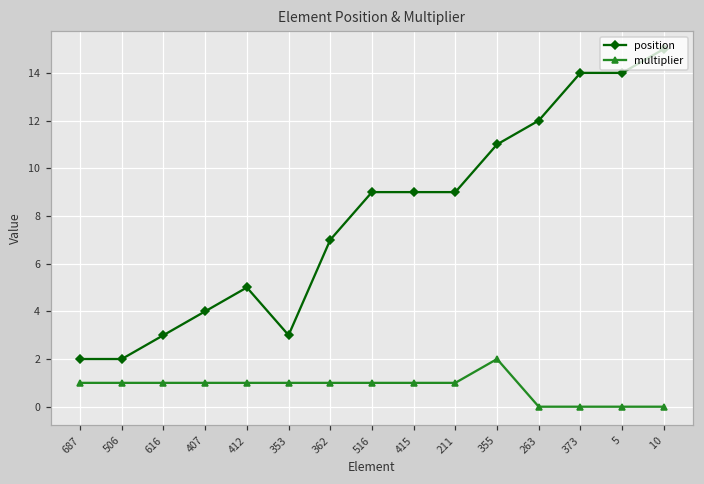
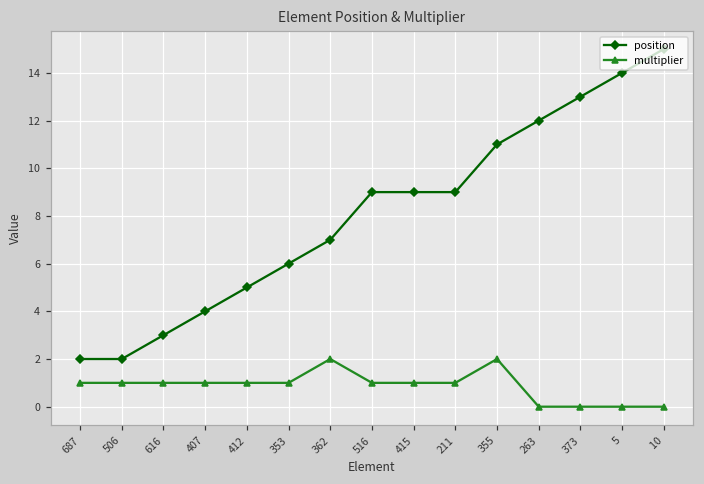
position, 353: 3 -> 6
multiplier, 362: 1 -> 2
position, 373: 14 -> 13
